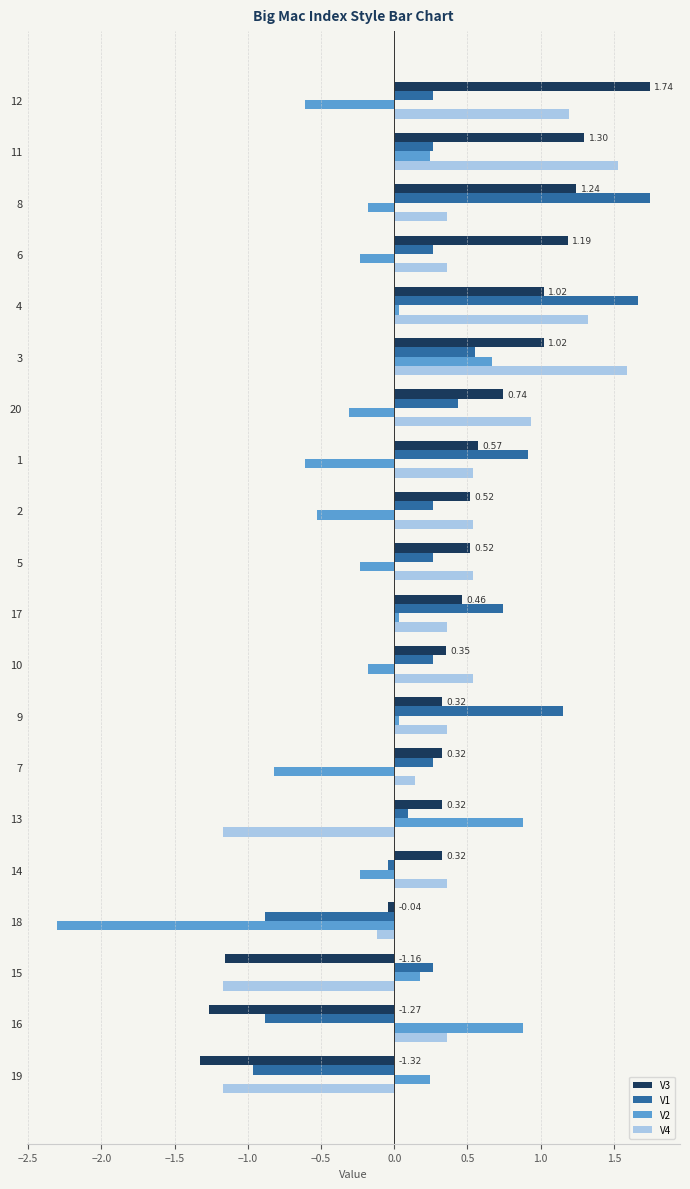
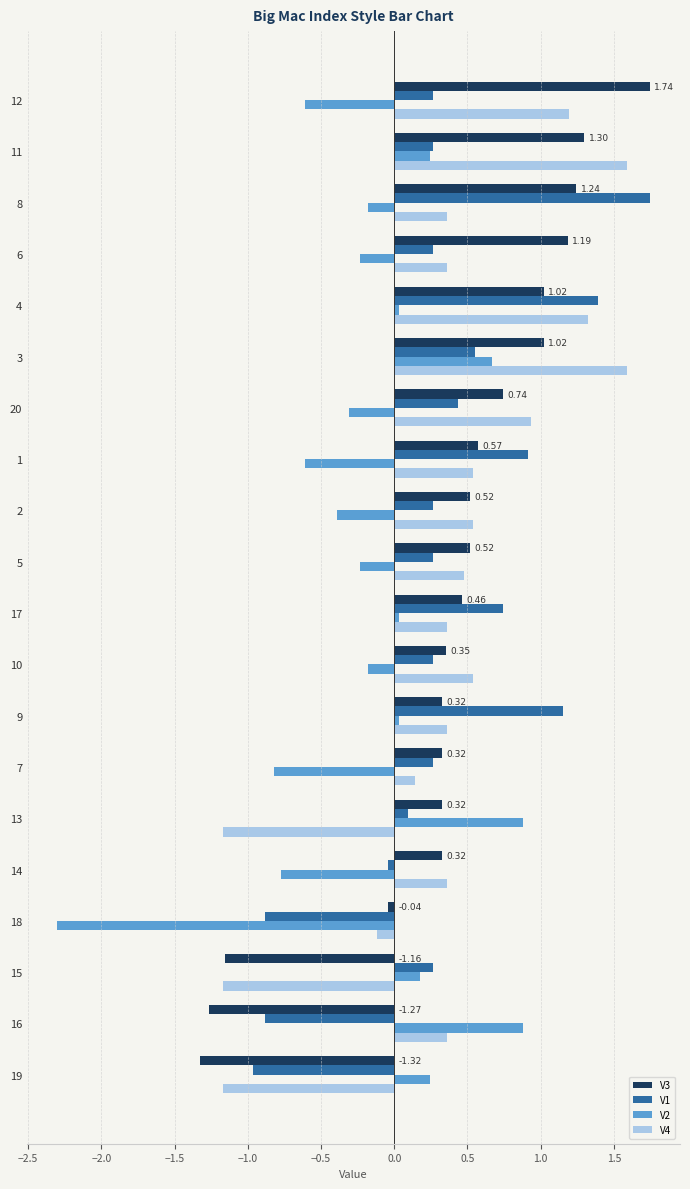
V4, 11: 1.53 -> 1.59
V1, 4: 1.66 -> 1.39
V2, 2: -0.53 -> -0.39
V4, 5: 0.54 -> 0.47
V2, 14: -0.23 -> -0.77
